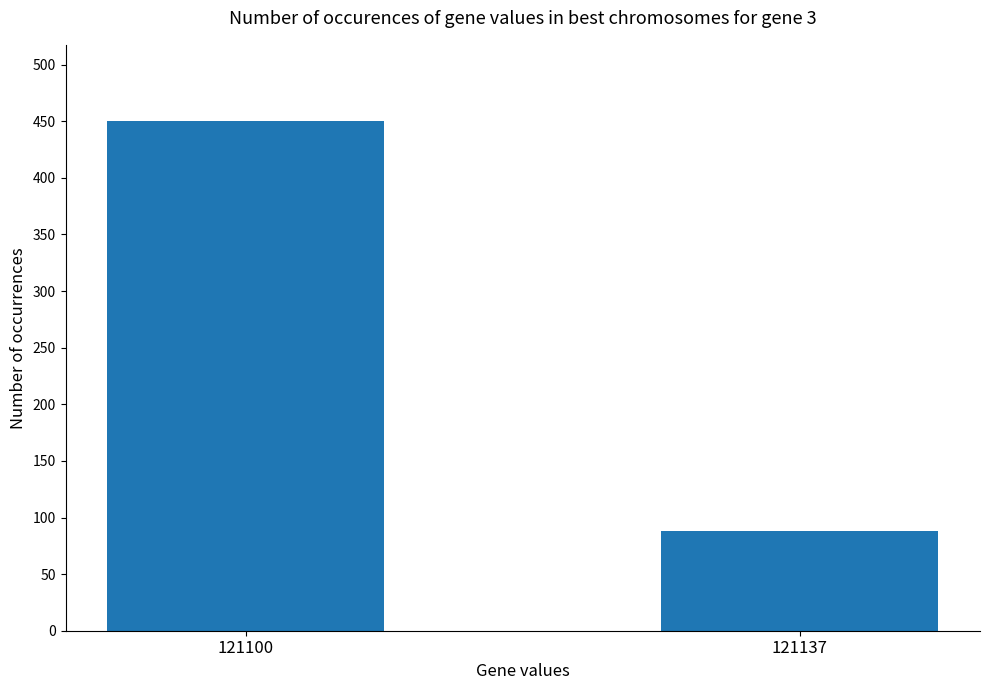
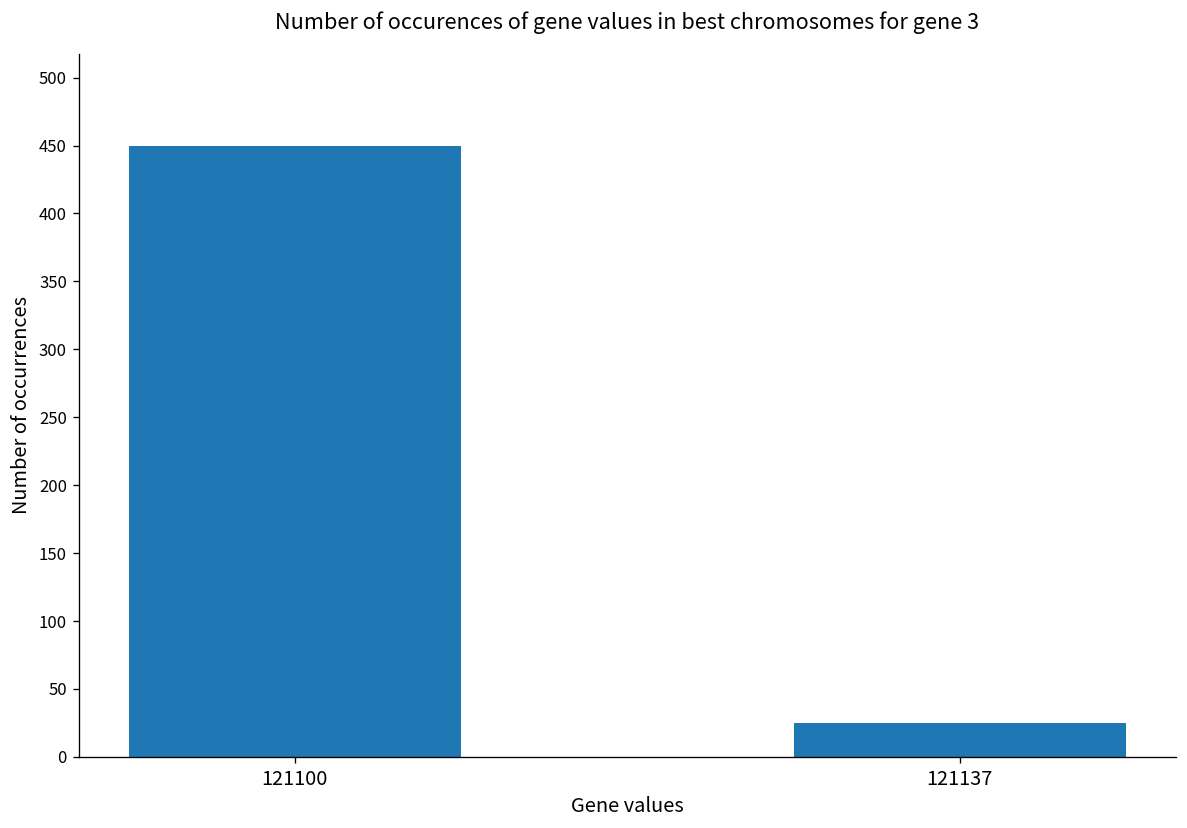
121137: 88 -> 25
